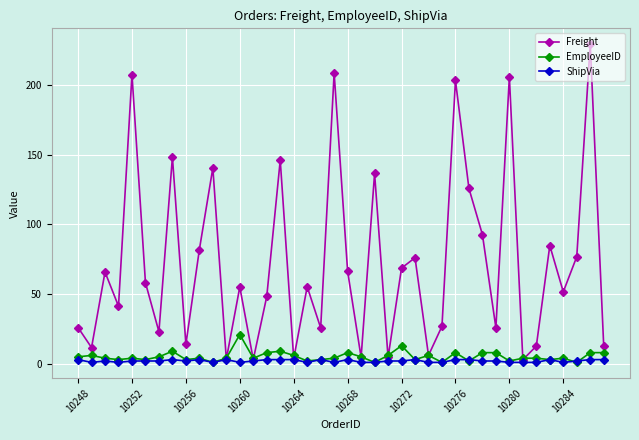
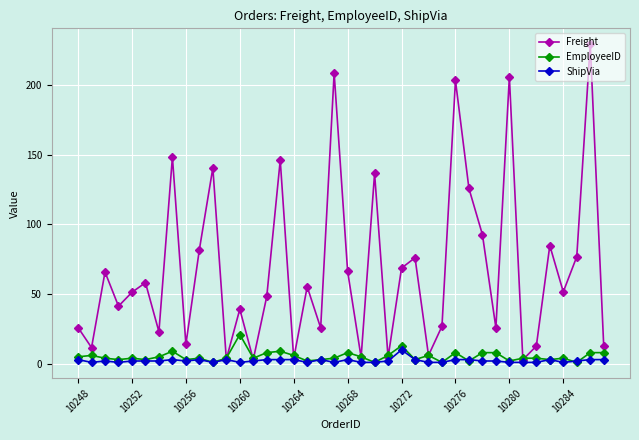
Freight, 10252: 208 -> 51
Freight, 10260: 55 -> 39
ShipVia, 10272: 2 -> 10
